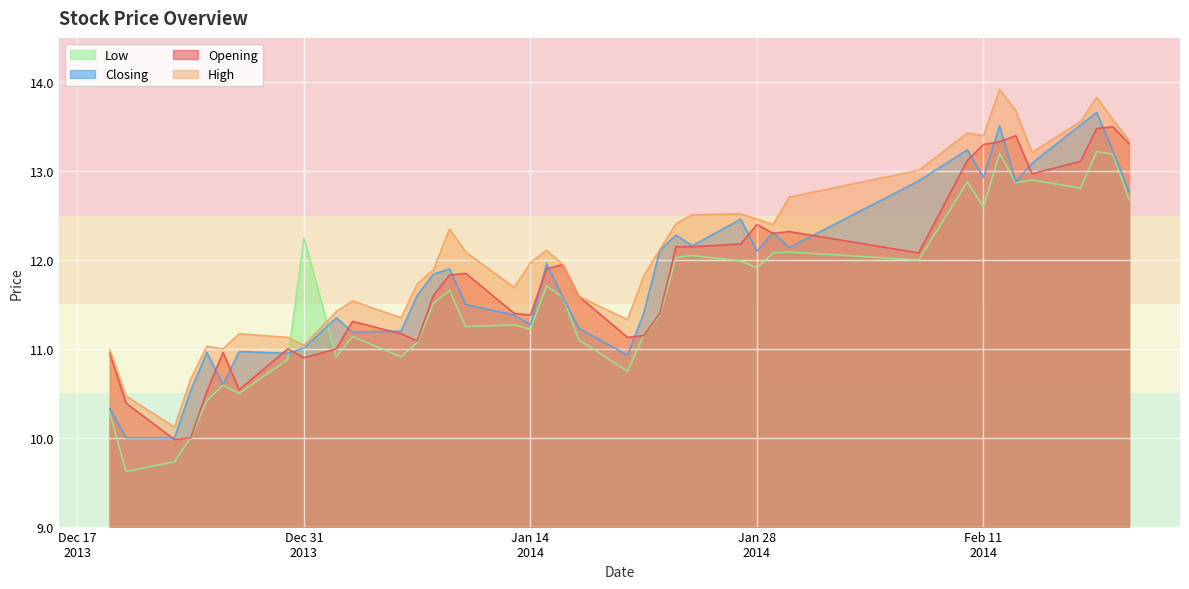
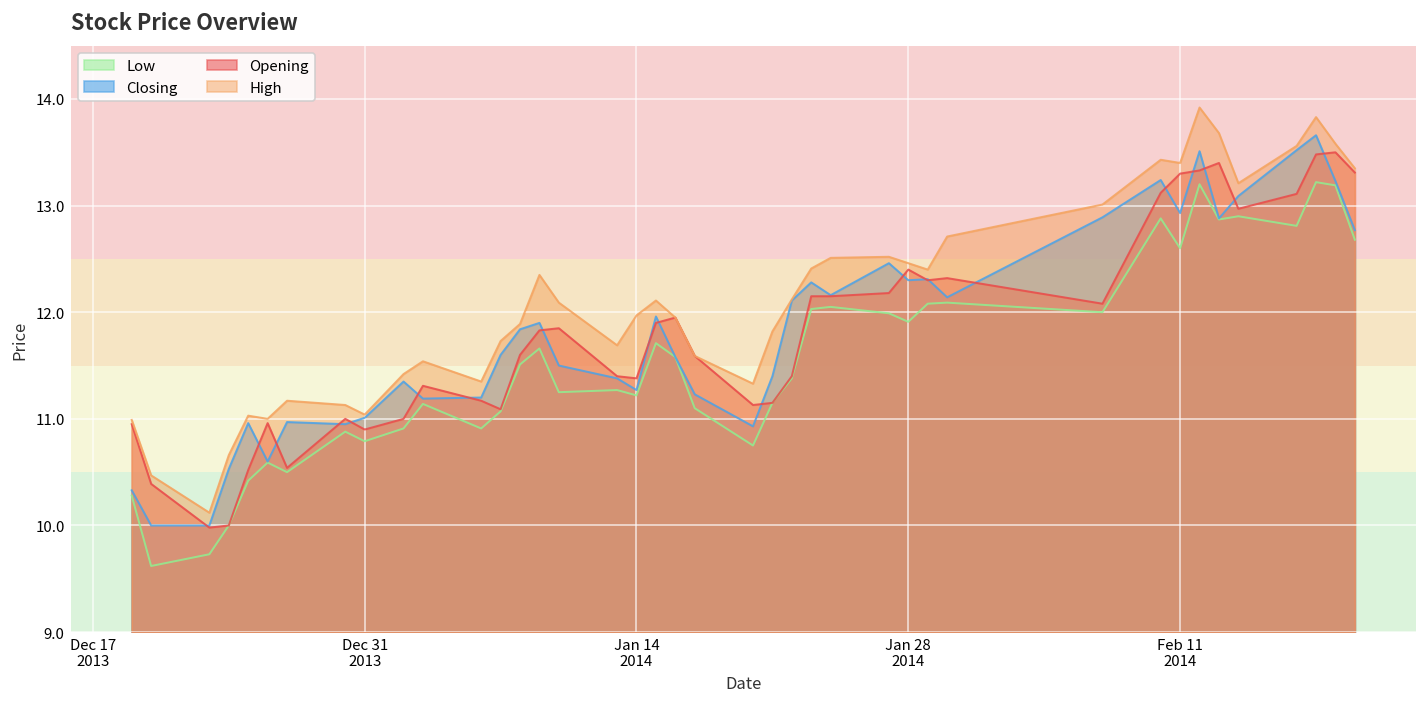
Low, Dec 31 2013: 12.3 -> 10.8
Closing, Jan 28 2014: 12.1 -> 12.3
